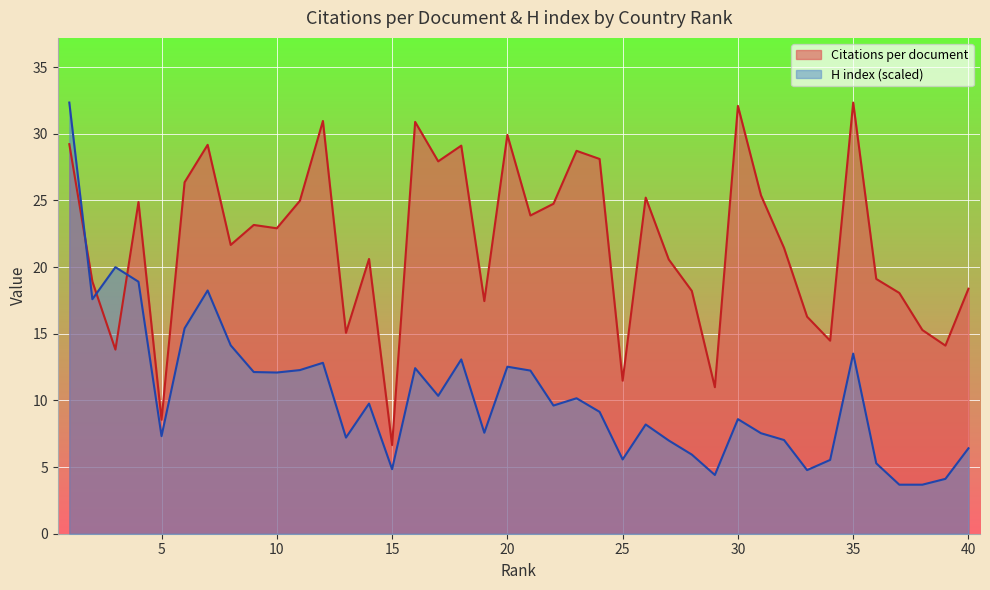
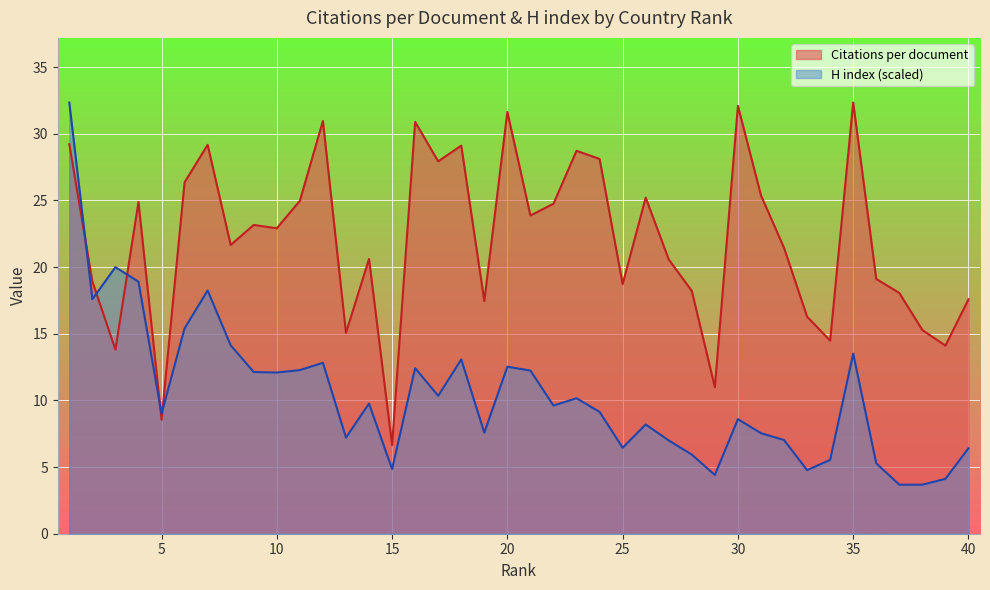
H index (scaled), 5: 7.3 -> 9.0
Citations per document, 20: 29.9 -> 31.6
Citations per document, 25: 11.5 -> 18.7
H index (scaled), 25: 5.6 -> 6.4
Citations per document, 40: 18.4 -> 17.6
